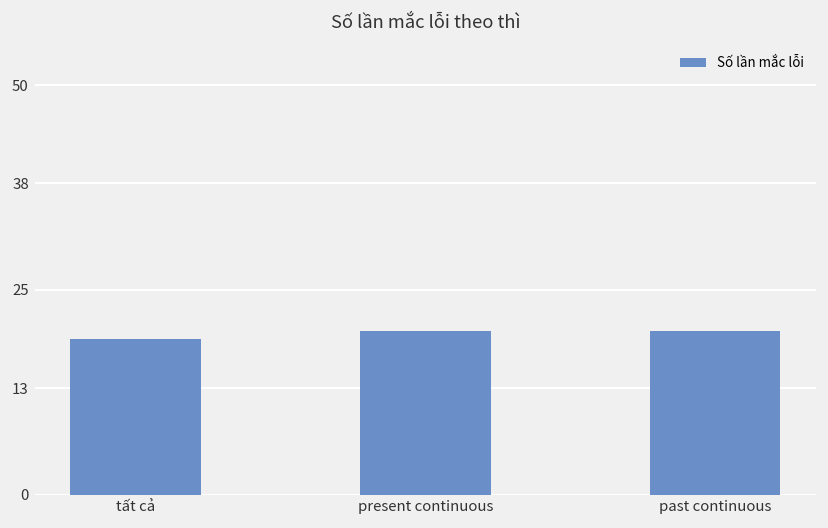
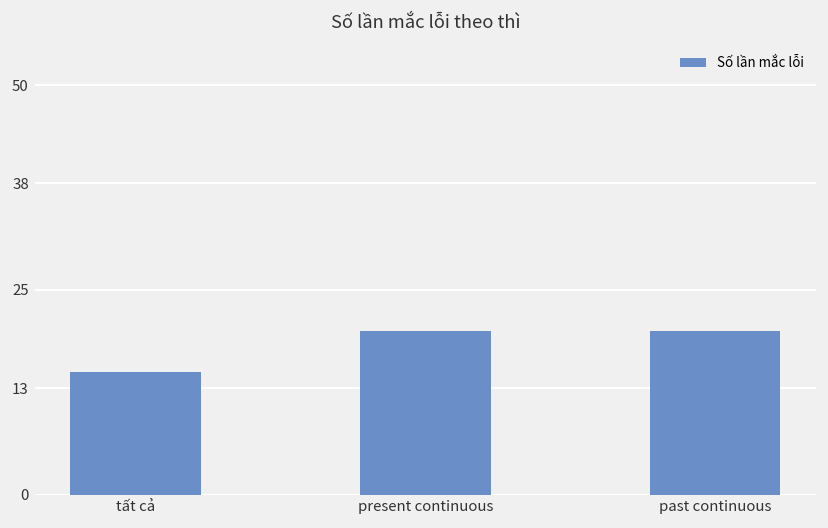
tất cả: 19 -> 15
